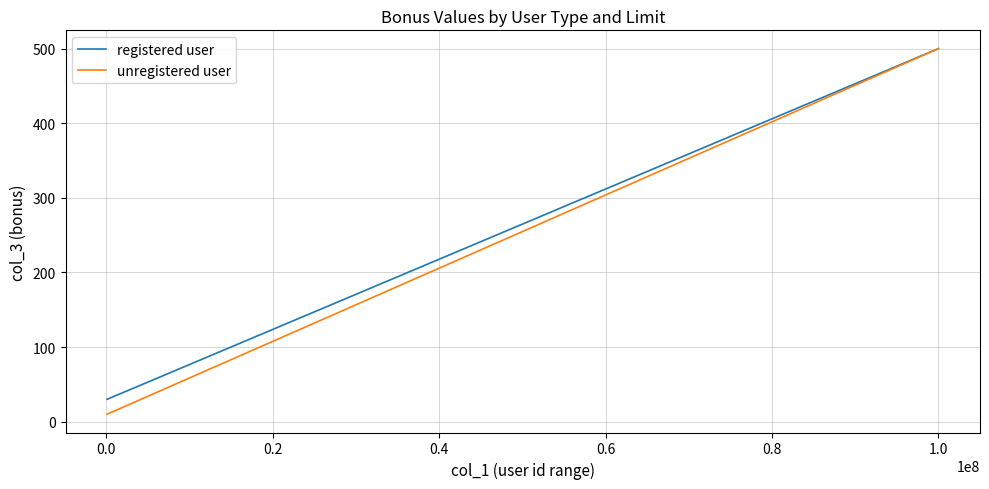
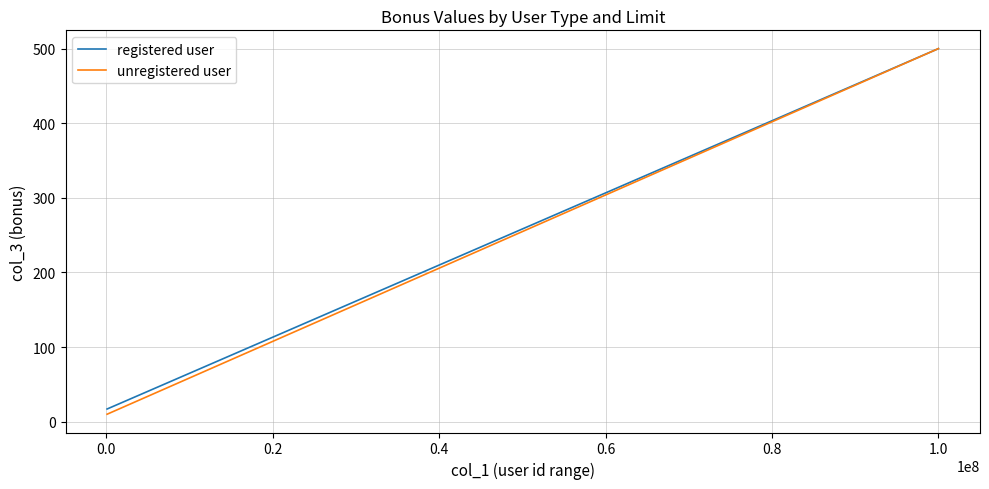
registered user, 0.0: 30 -> 20
